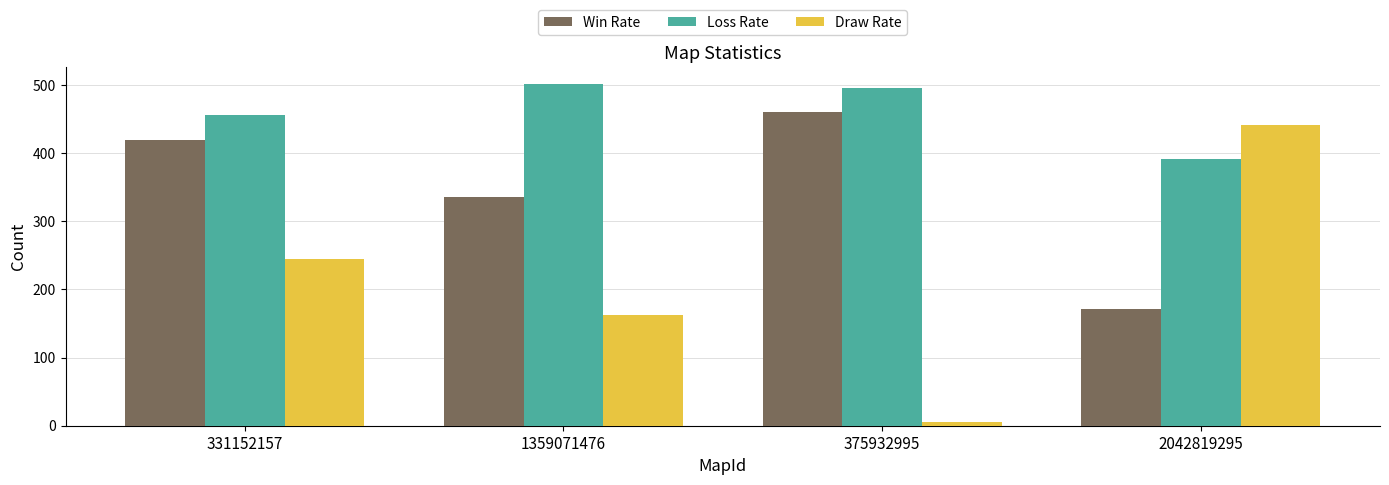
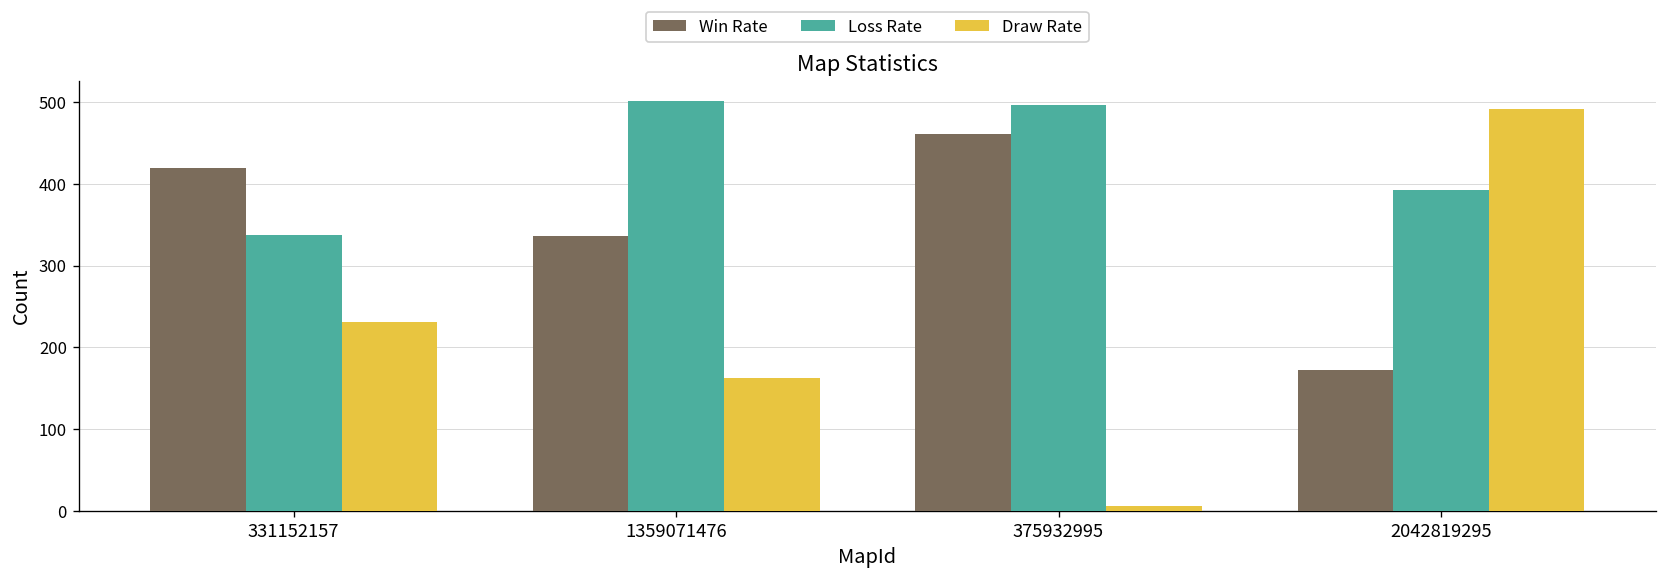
Loss Rate, 331152157: 460 -> 340
Draw Rate, 331152157: 240 -> 230
Draw Rate, 2042819295: 440 -> 490
